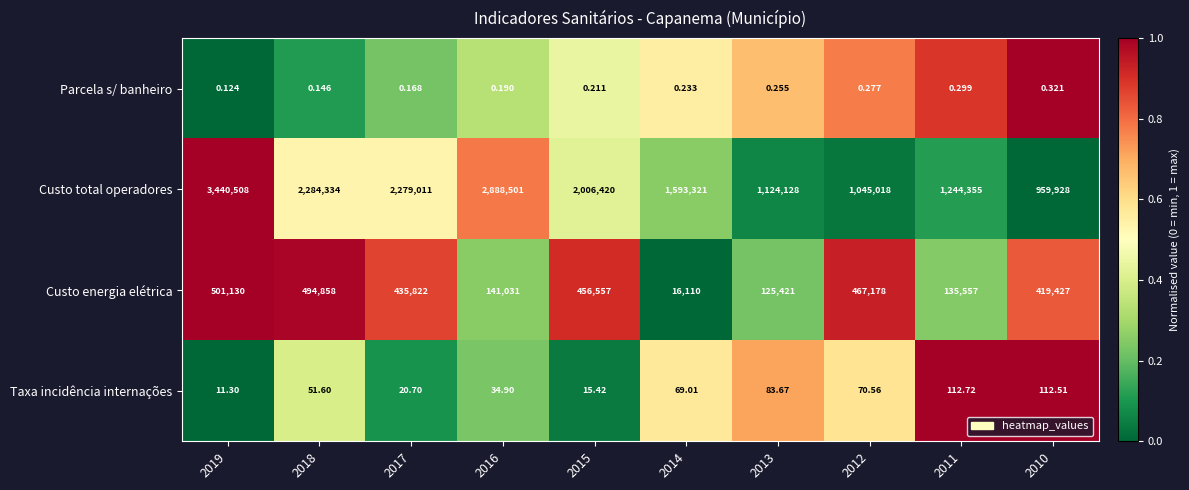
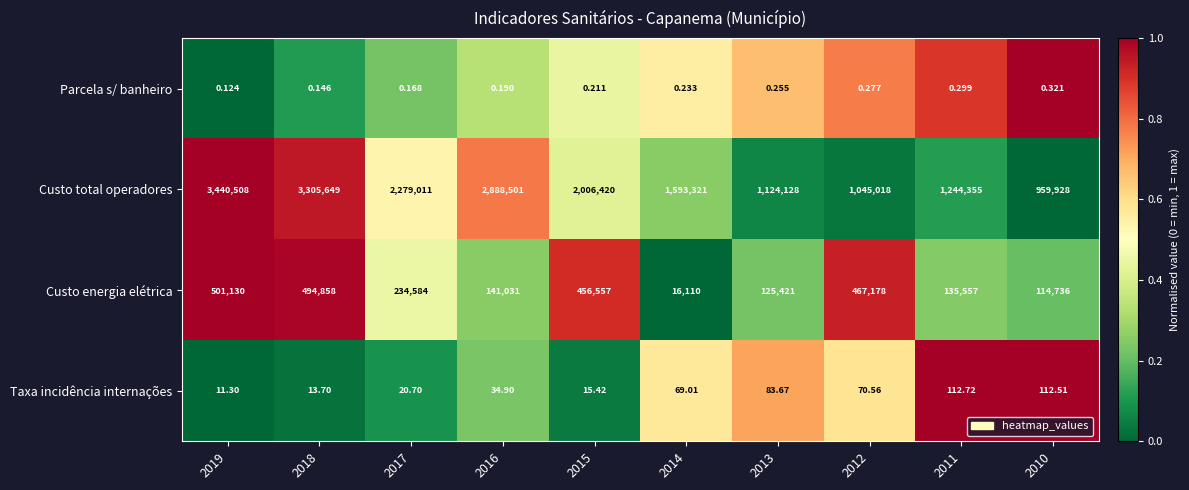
Custo total operadores, 2018: 2,284,334 -> 3,305,649
Custo energia elétrica, 2017: 435,822 -> 234,584
Custo energia elétrica, 2010: 419,427 -> 114,736
Taxa incidência internações, 2018: 51.60 -> 13.70
